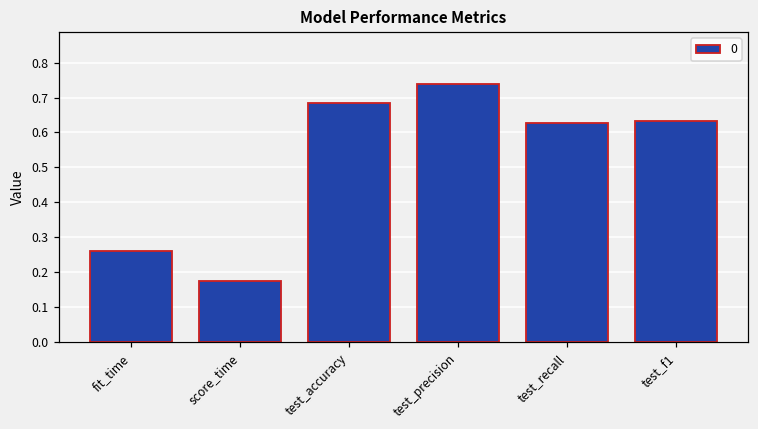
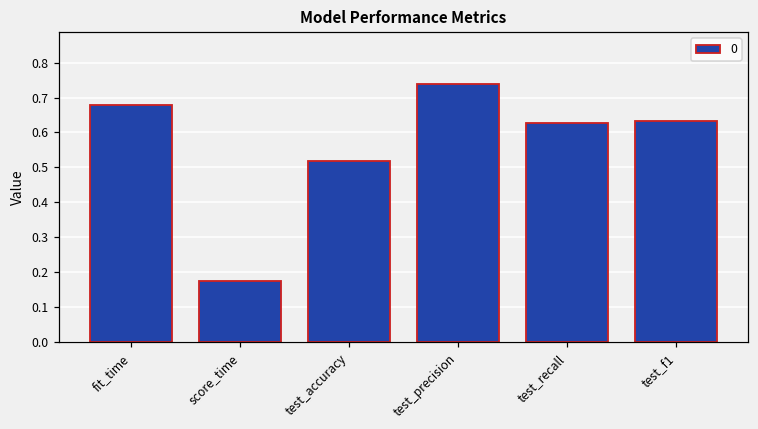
fit_time: 0.26 -> 0.68
test_accuracy: 0.68 -> 0.52
